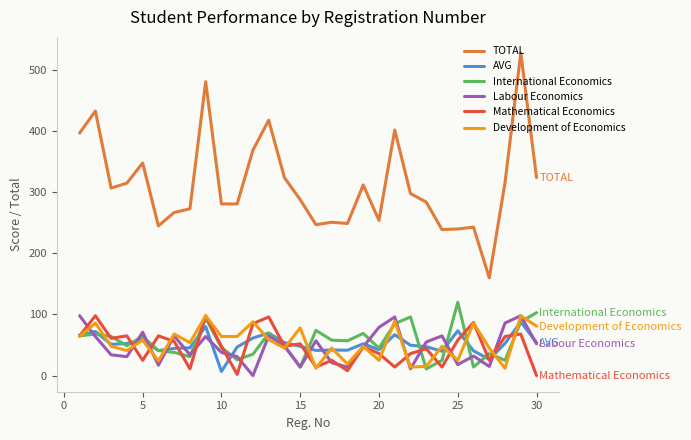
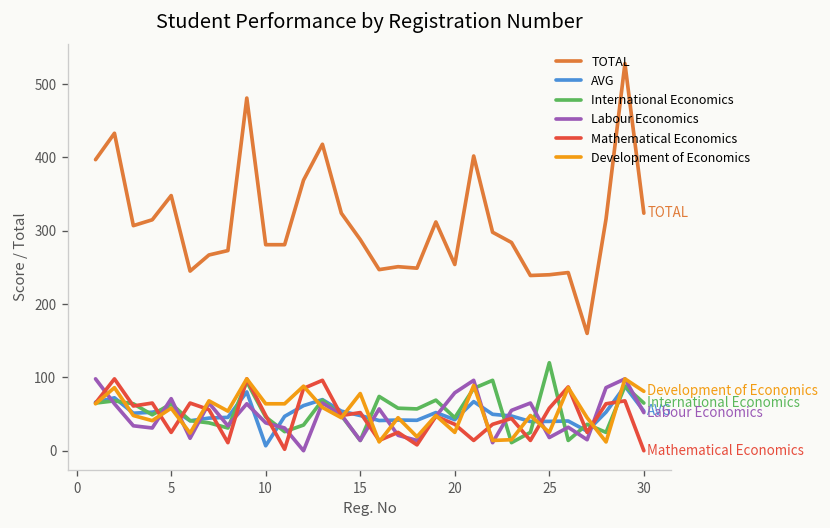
AVG, 25: 70 -> 40
International Economics, 30: 100 -> 70
